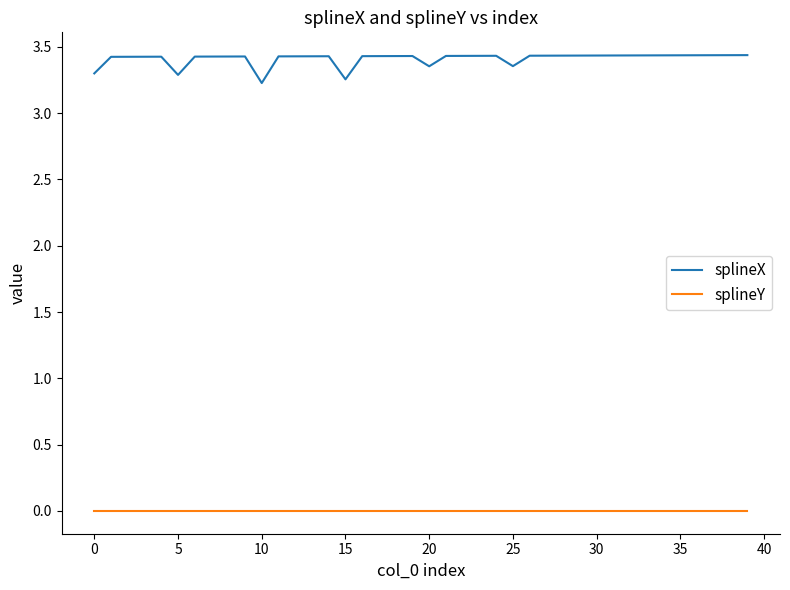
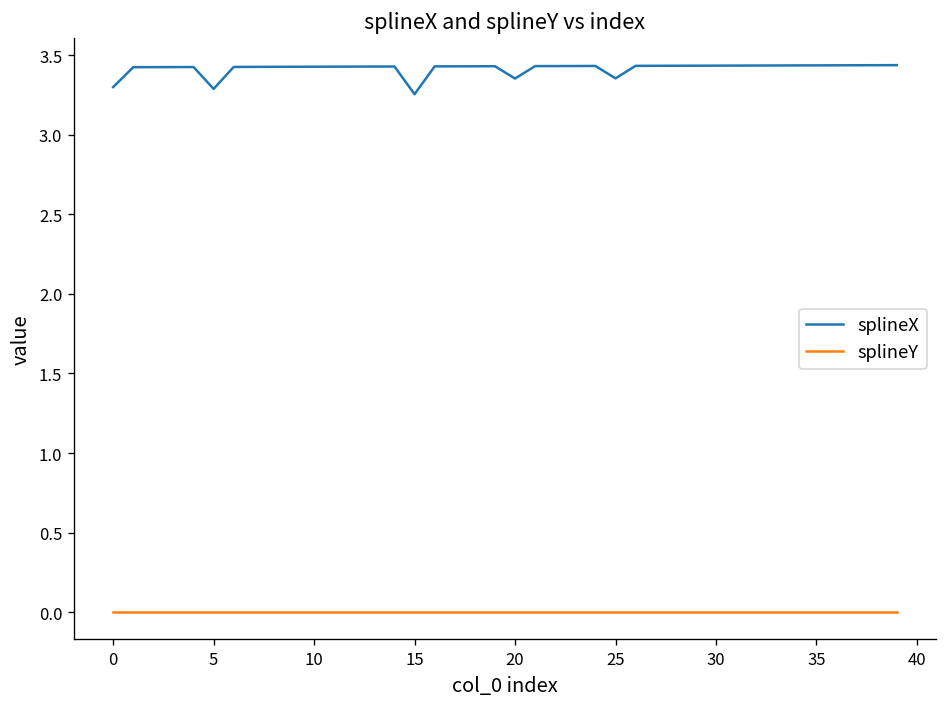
splineX, 10: 3.23 -> 3.43
